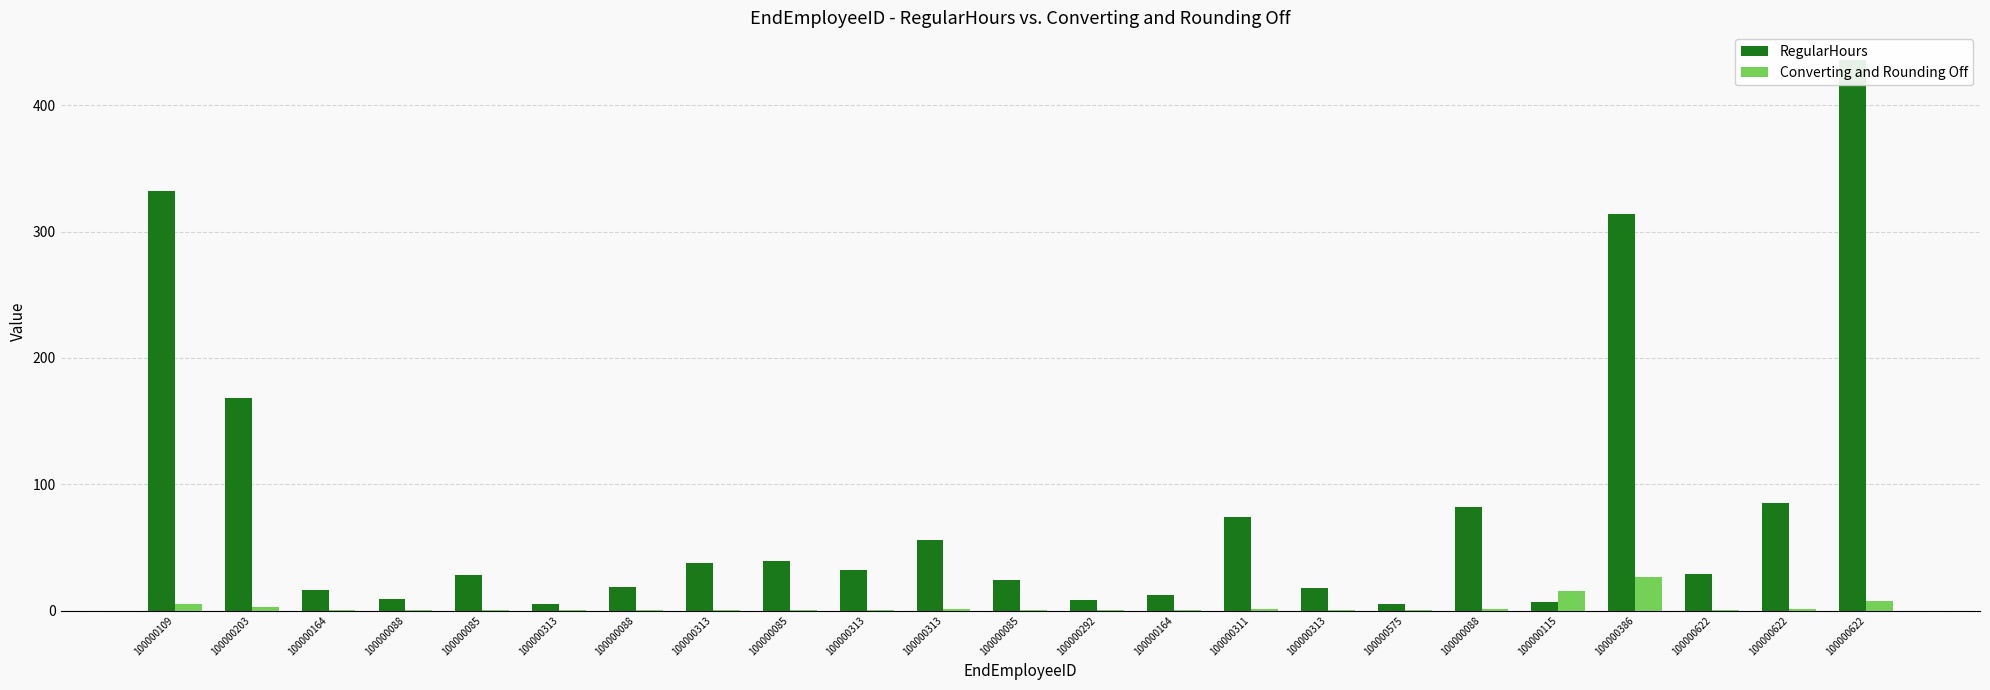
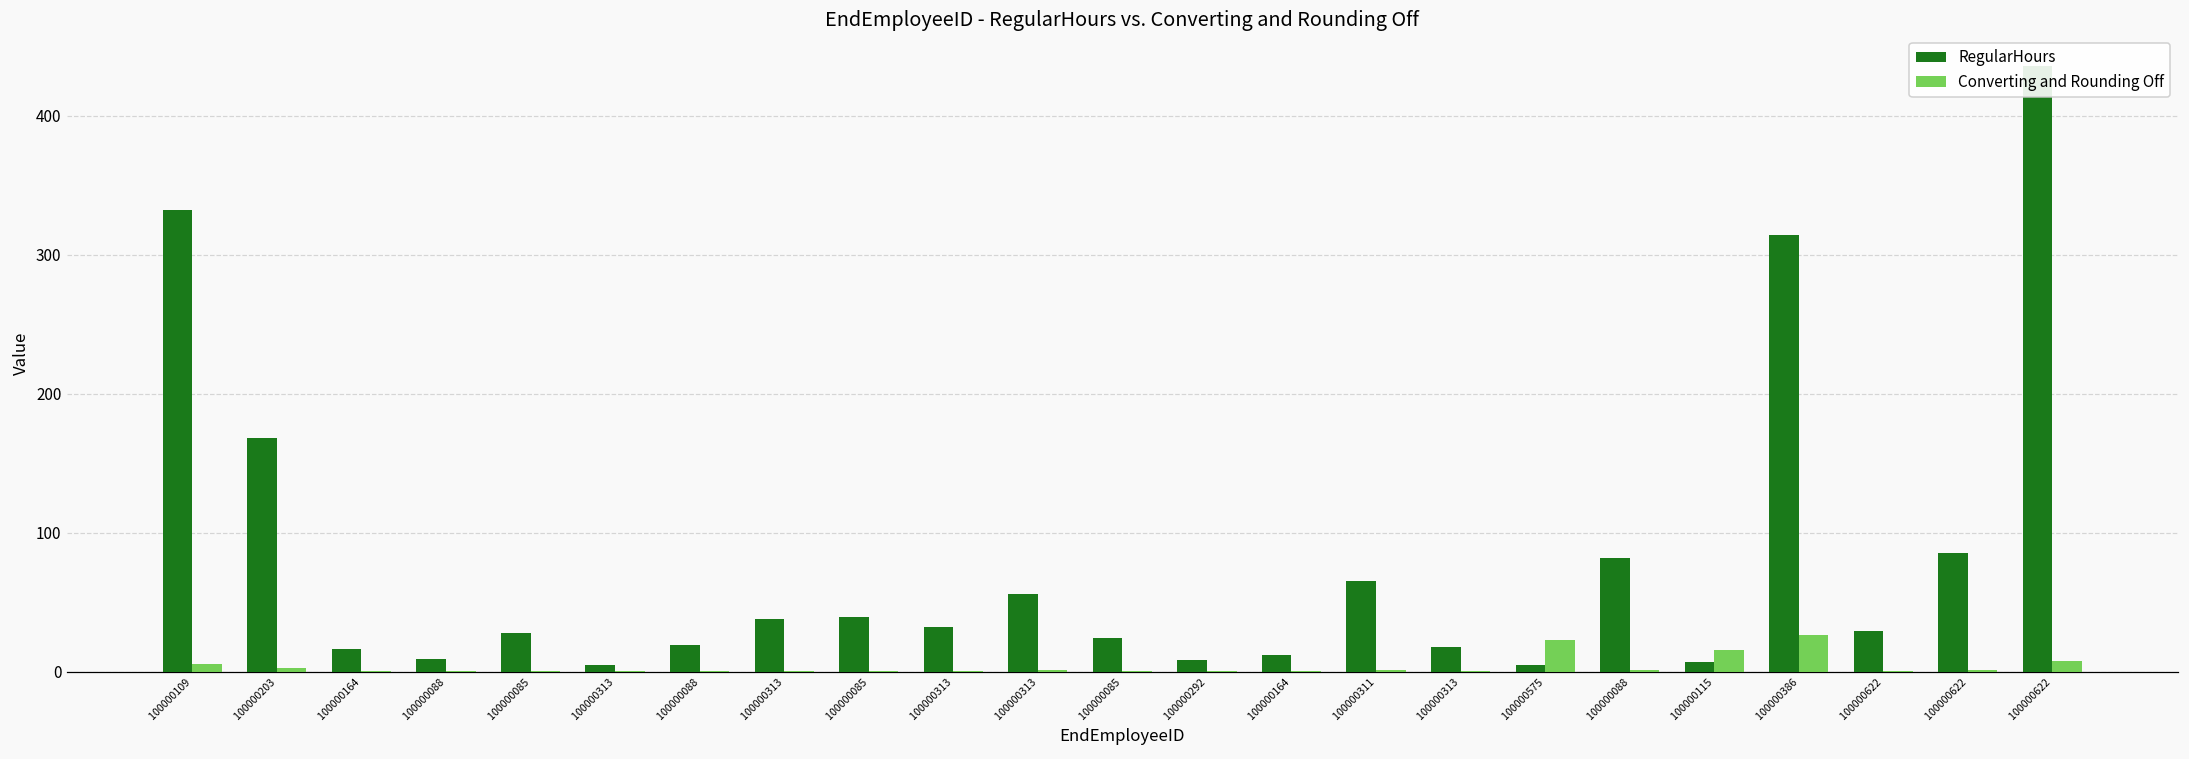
RegularHours, 100000311: 74 -> 65
Converting and Rounding Off, 100000575: 0 -> 22
